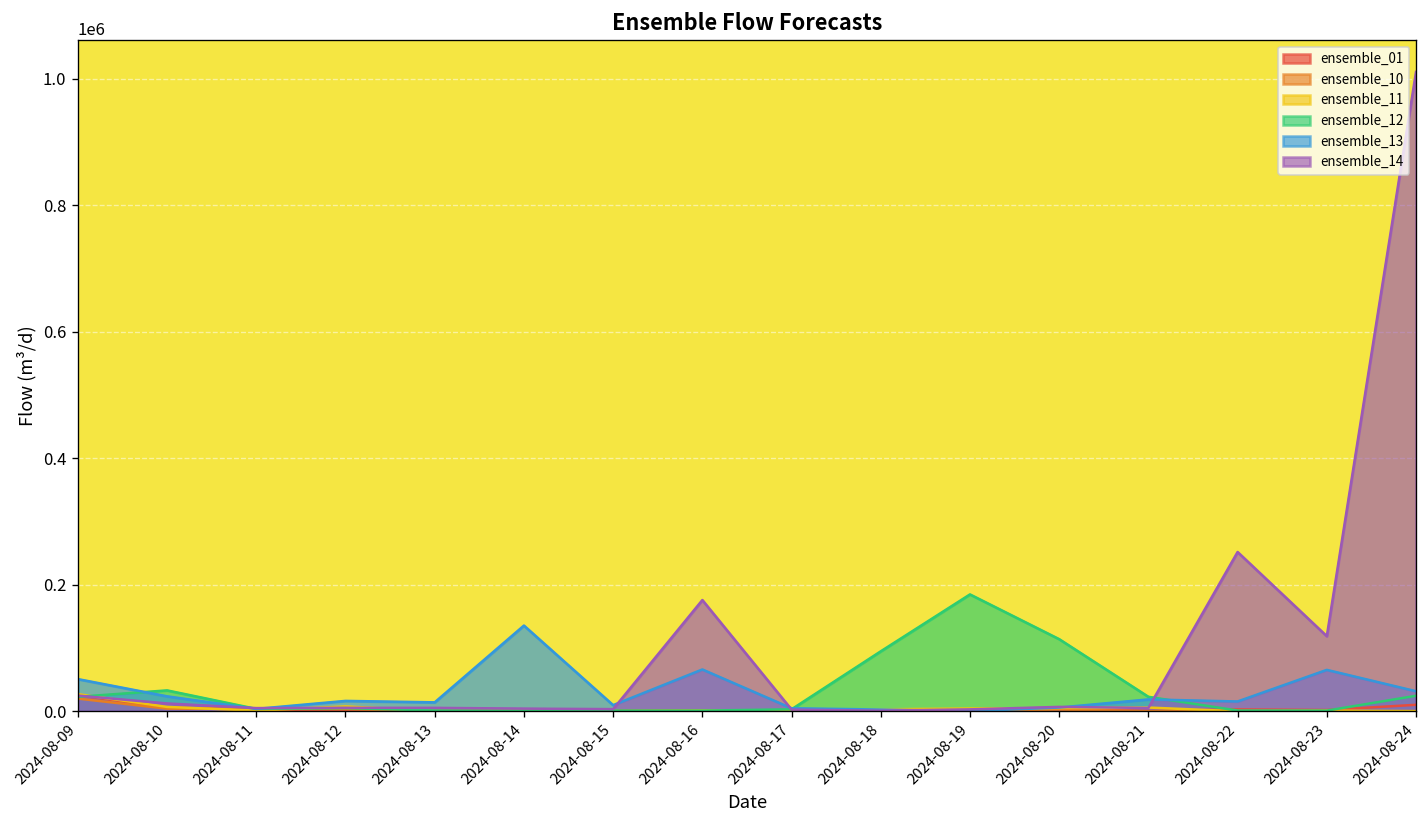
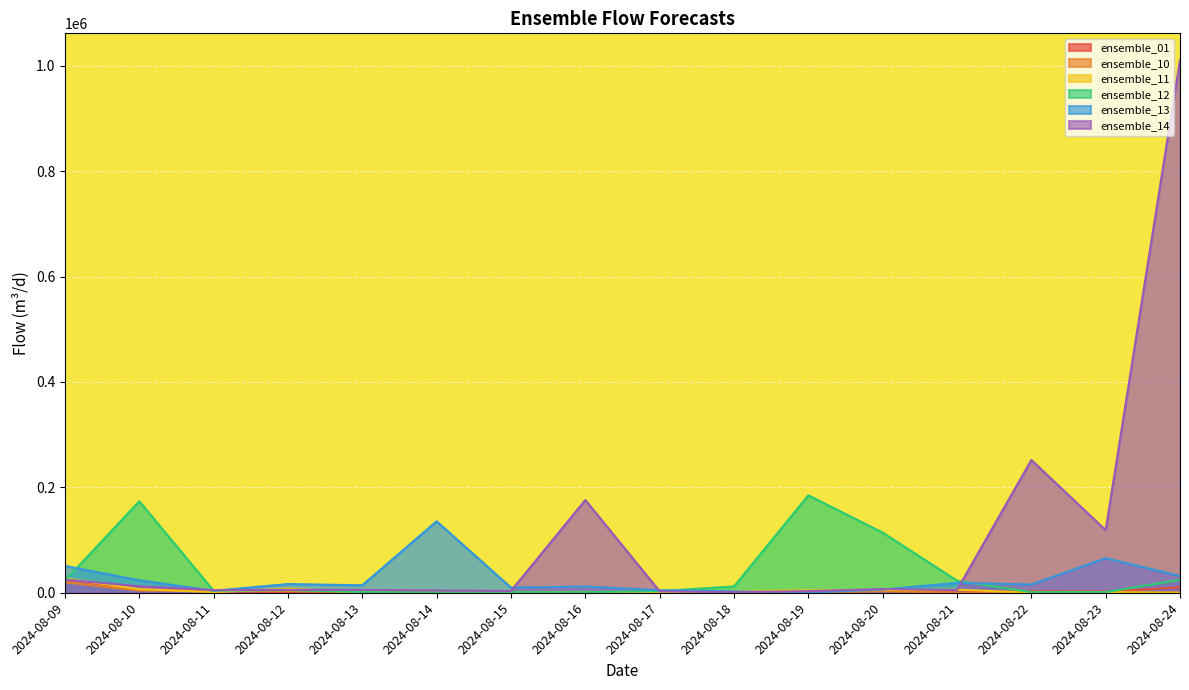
ensemble_12, 2024-08-10: 30000 -> 170000
ensemble_13, 2024-08-16: 70000 -> 10000
ensemble_12, 2024-08-18: 90000 -> 10000
